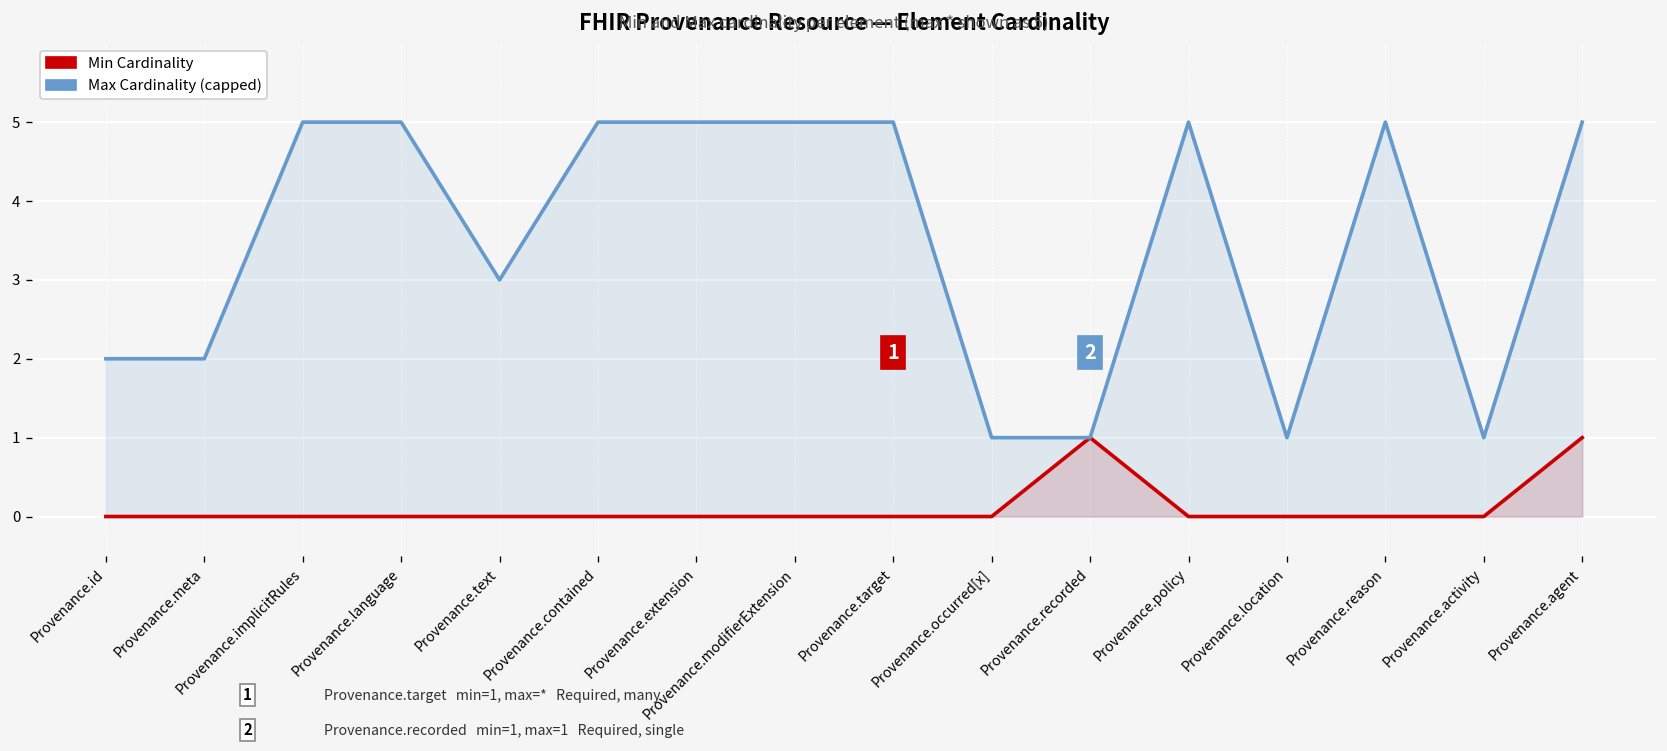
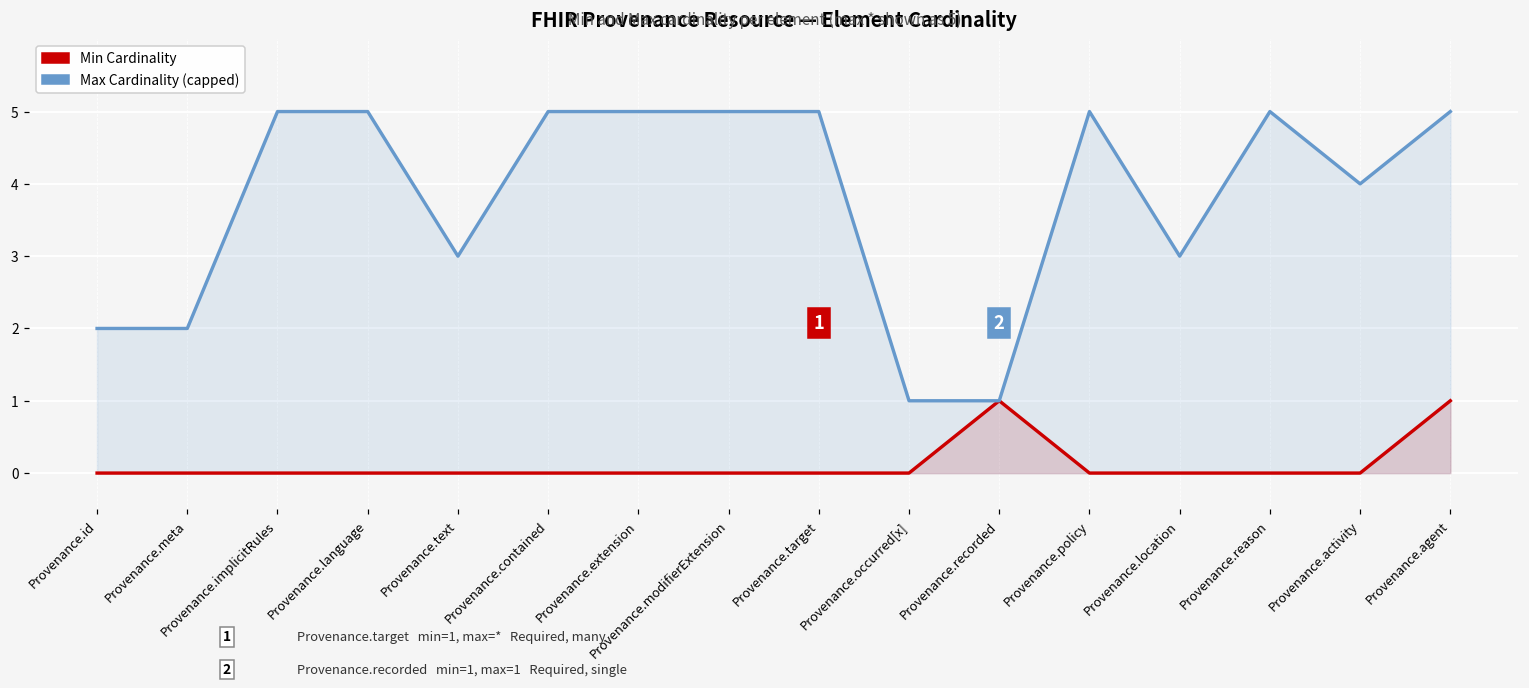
Max Cardinality (capped), Provenance.location: 1 -> 3
Max Cardinality (capped), Provenance.activity: 1 -> 4
